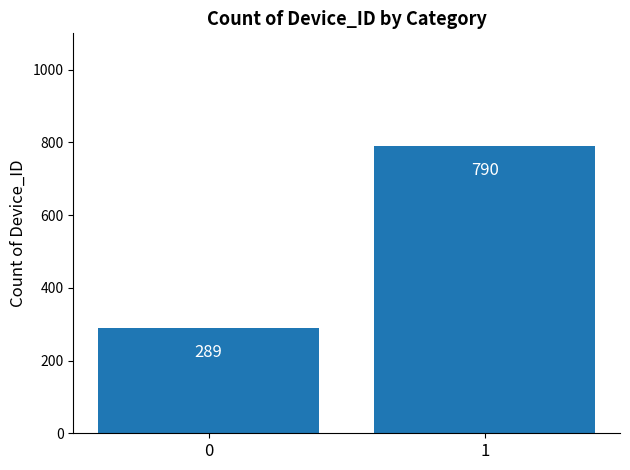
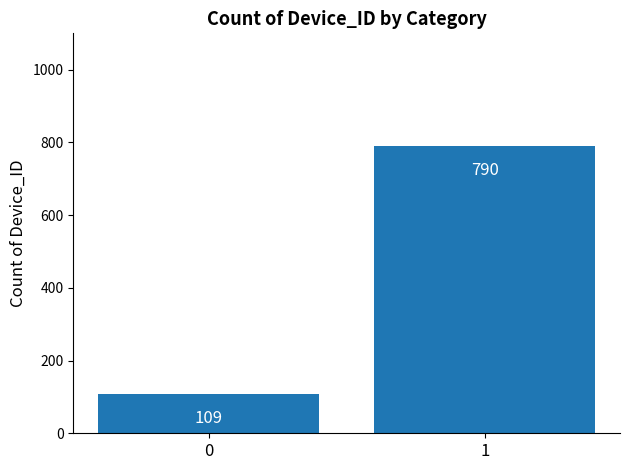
0: 289 -> 109
